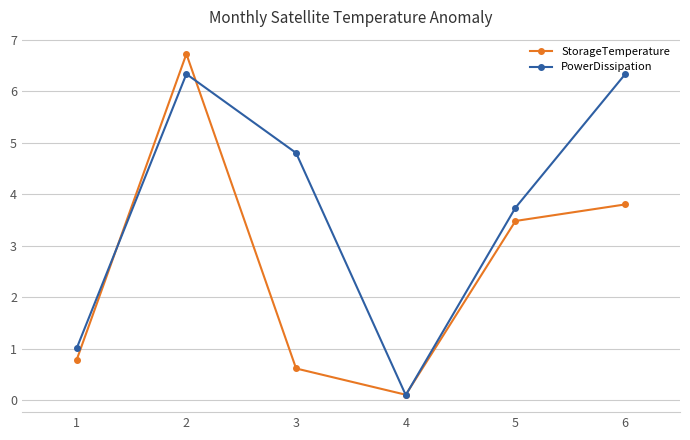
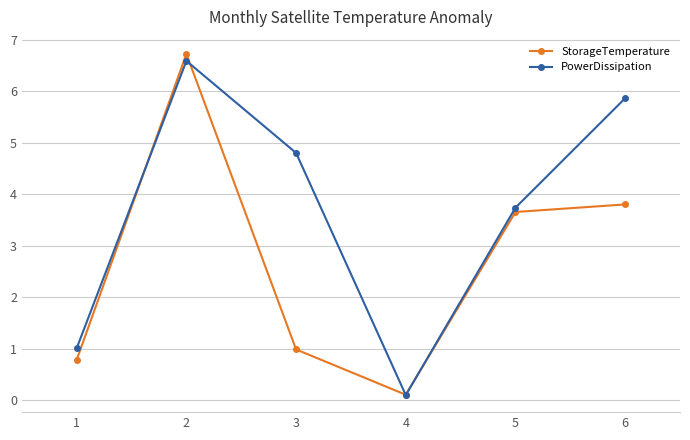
PowerDissipation, 2: 6.3 -> 6.6
StorageTemperature, 3: 0.6 -> 1.0
StorageTemperature, 5: 3.5 -> 3.7
PowerDissipation, 6: 6.3 -> 5.9
